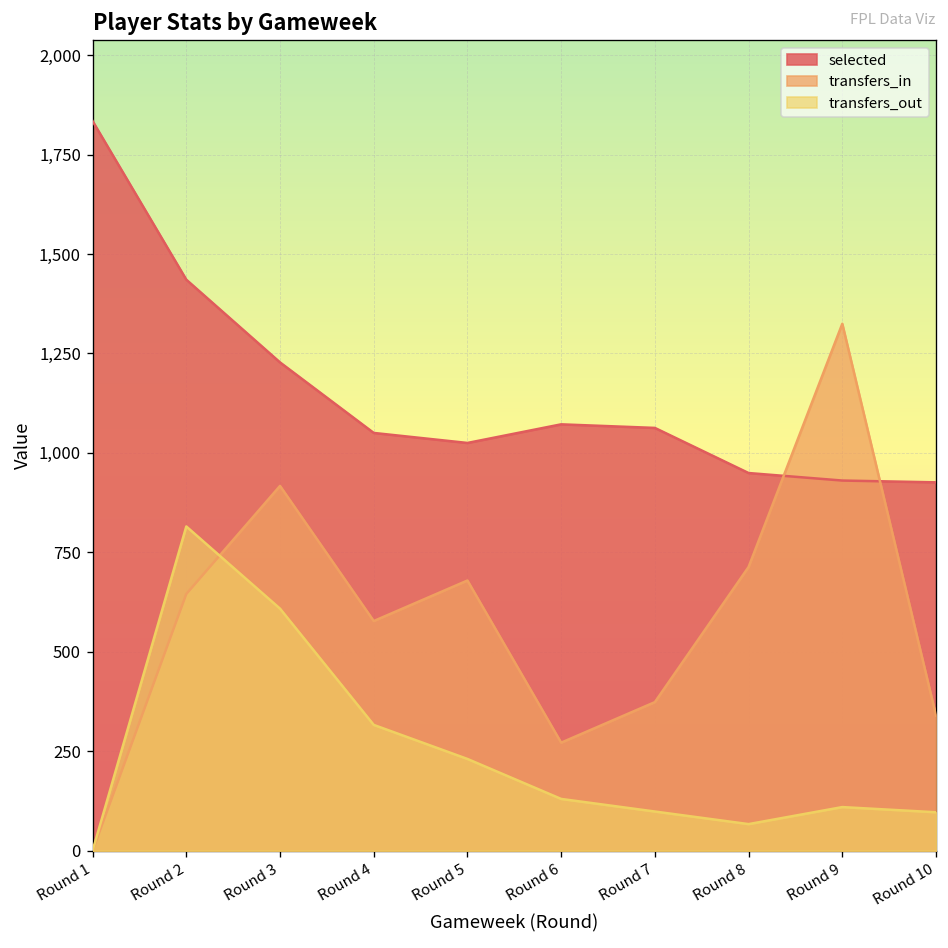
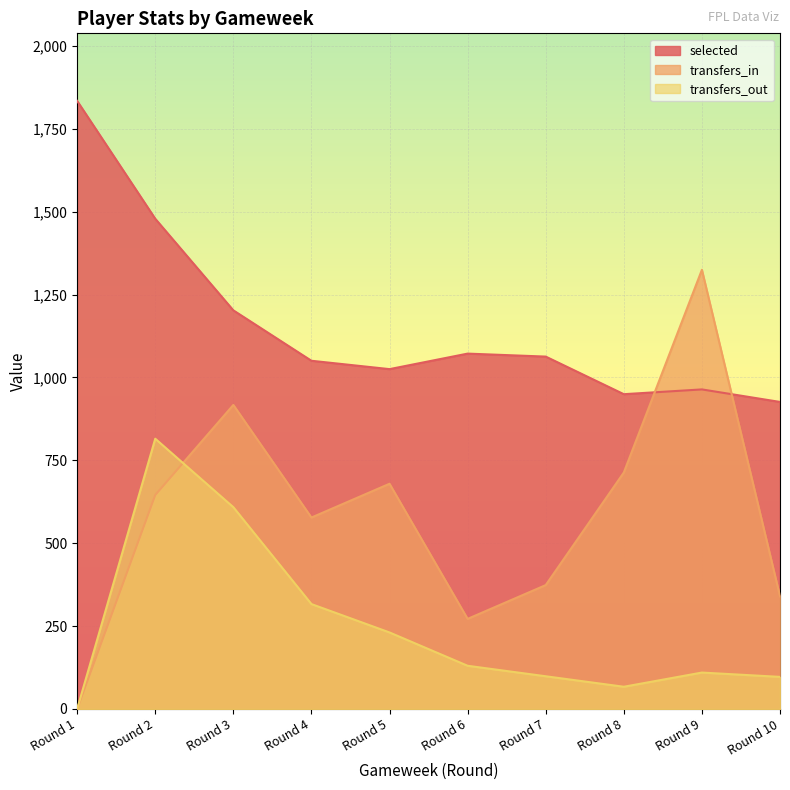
selected, Round 2: 1,440 -> 1,480
selected, Round 3: 1,230 -> 1,200
selected, Round 9: 930 -> 960
